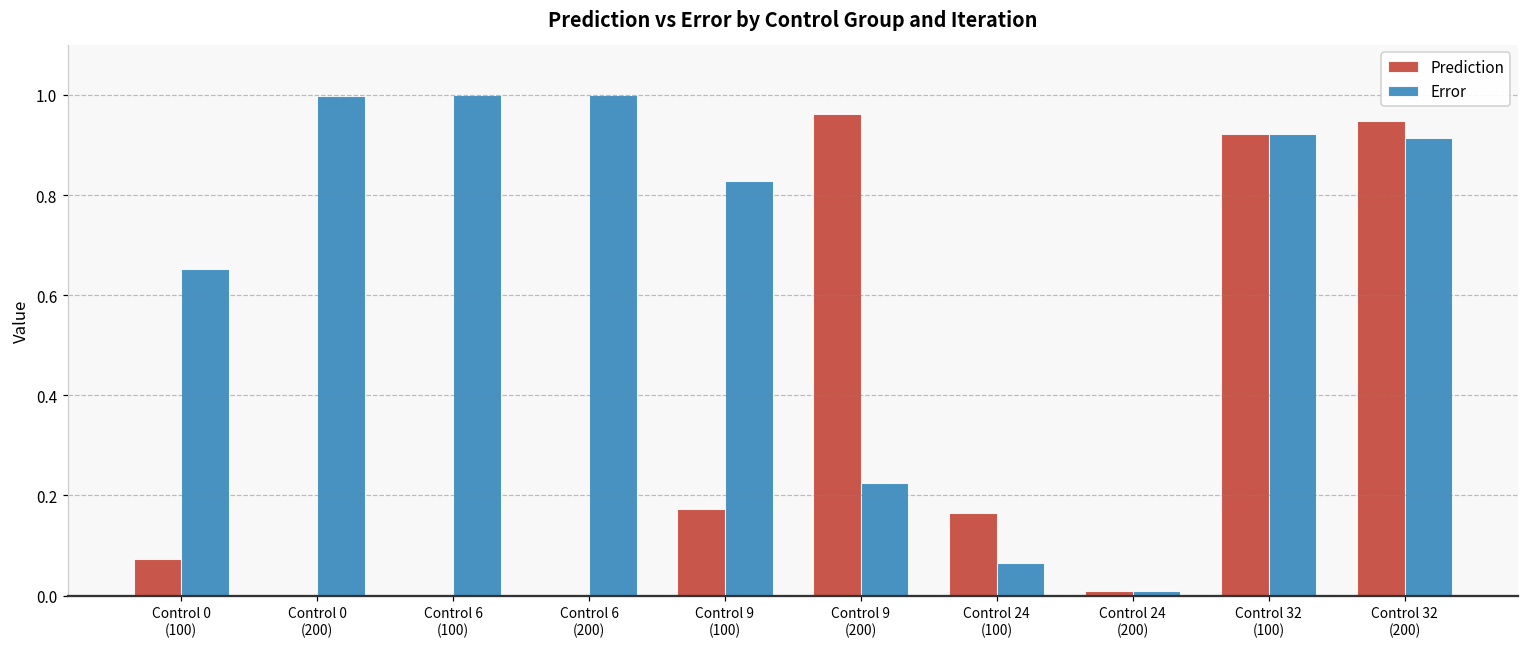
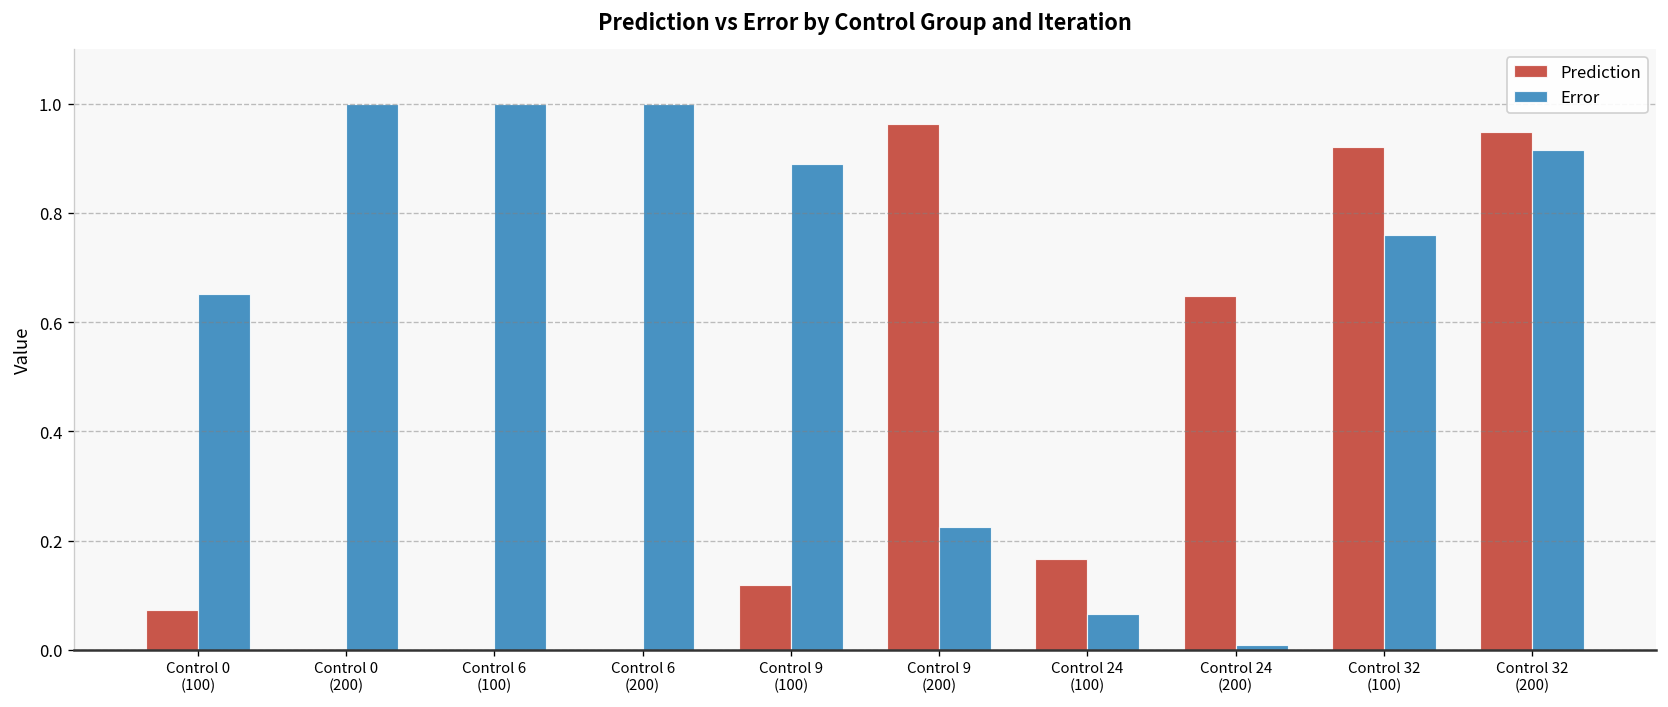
Prediction, Control 9 (100): 0.17 -> 0.12
Error, Control 9 (100): 0.83 -> 0.89
Prediction, Control 24 (200): 0.01 -> 0.65
Error, Control 32 (100): 0.92 -> 0.76
